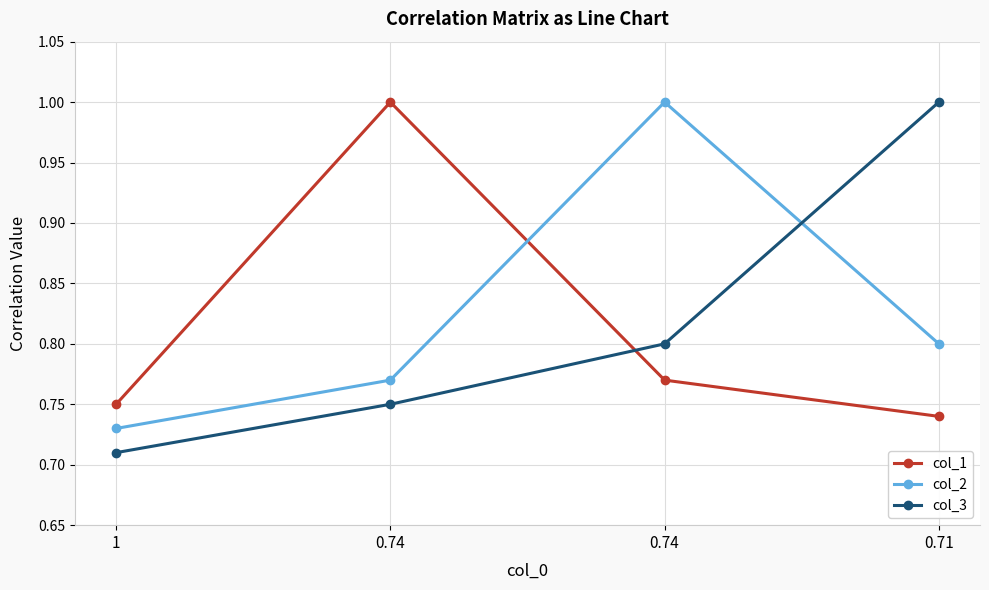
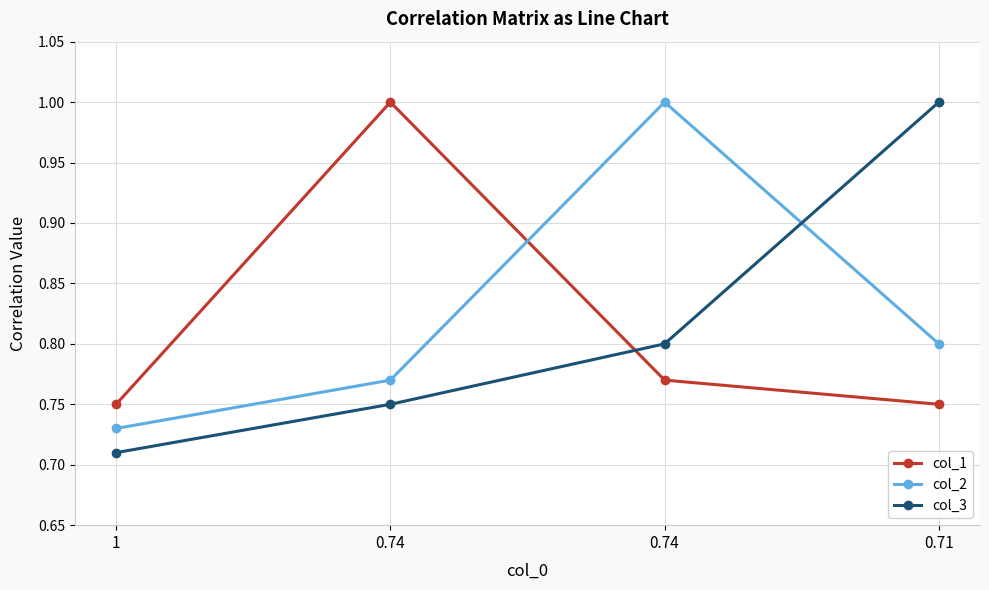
col_1, 0.71: 0.74 -> 0.75
